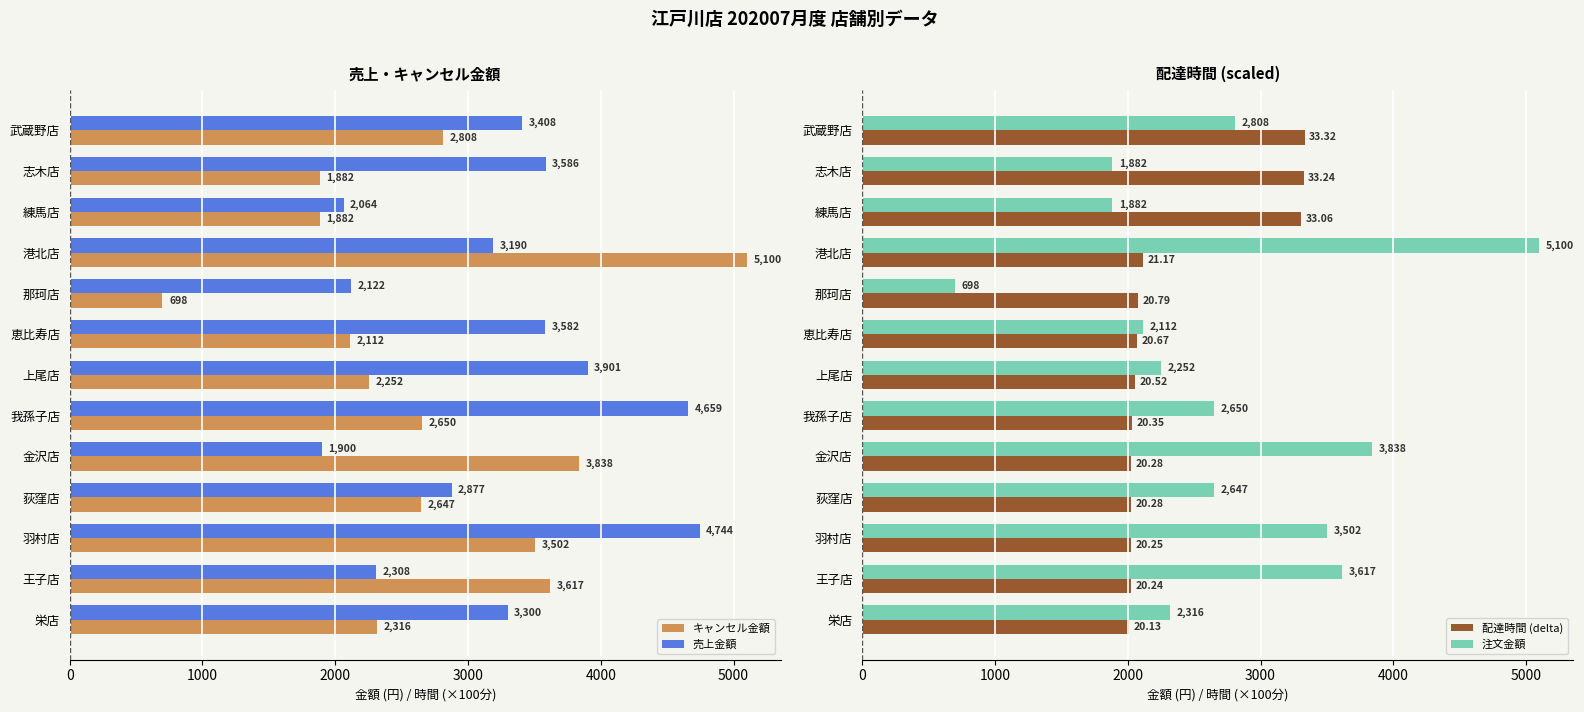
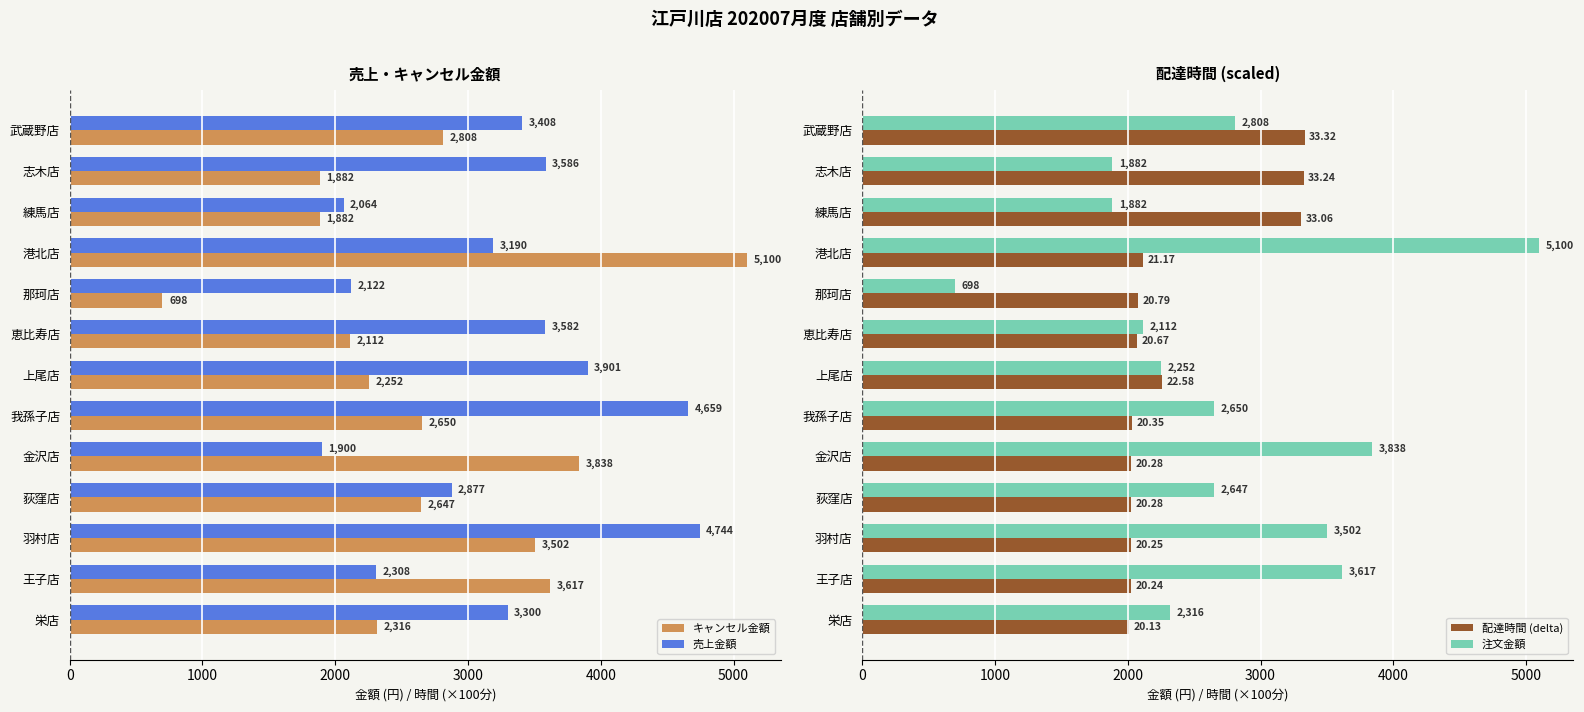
配達時間 (scaled), 配達時間 (delta), 上尾店: 20.52 -> 22.58
